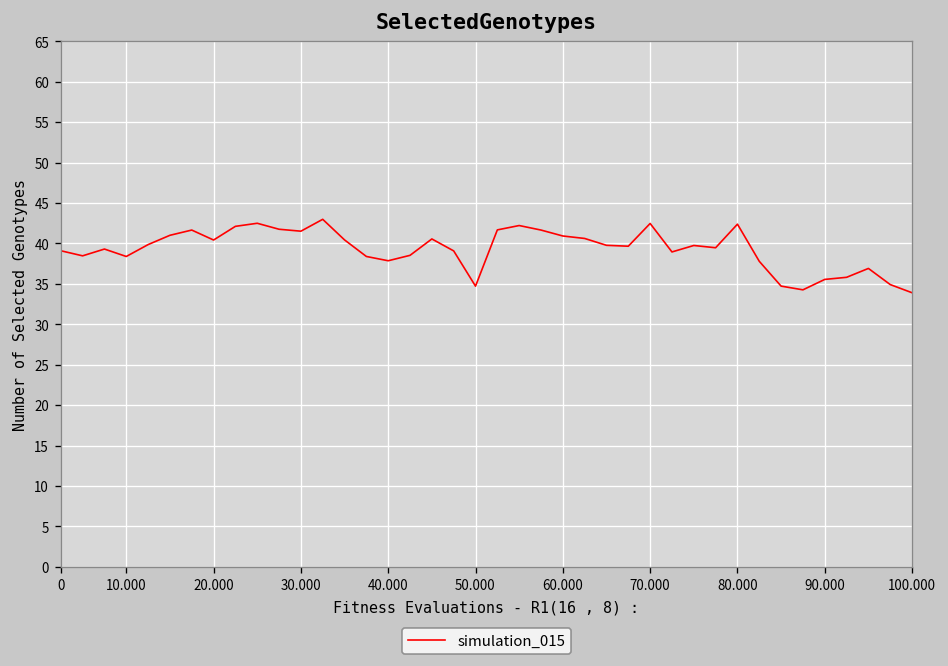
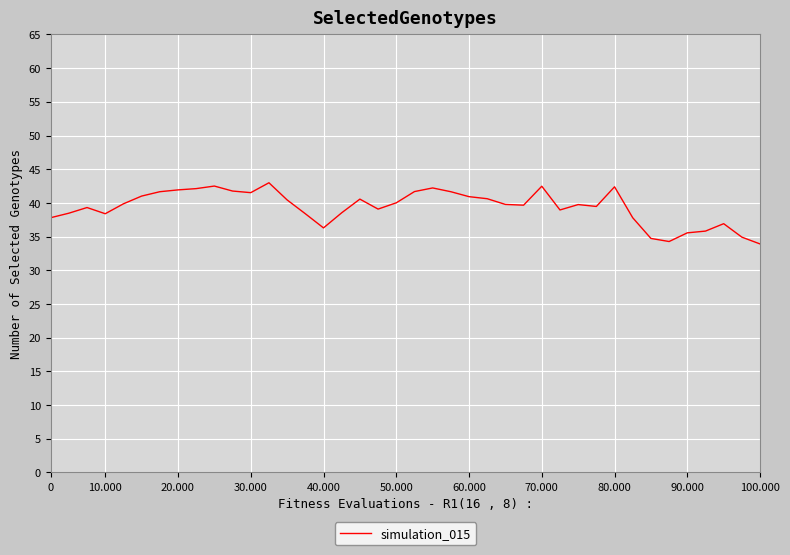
0: 39 -> 38
20.000: 40 -> 42
40.000: 38 -> 36
50.000: 35 -> 40
